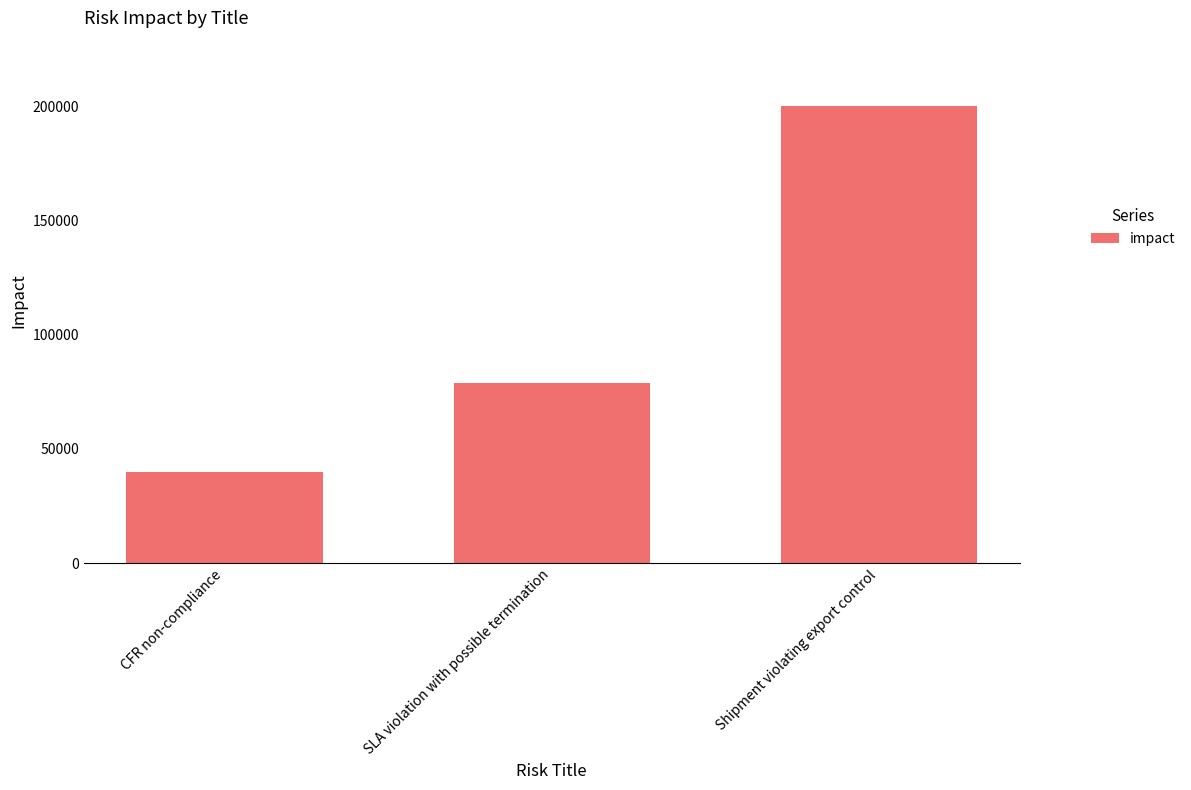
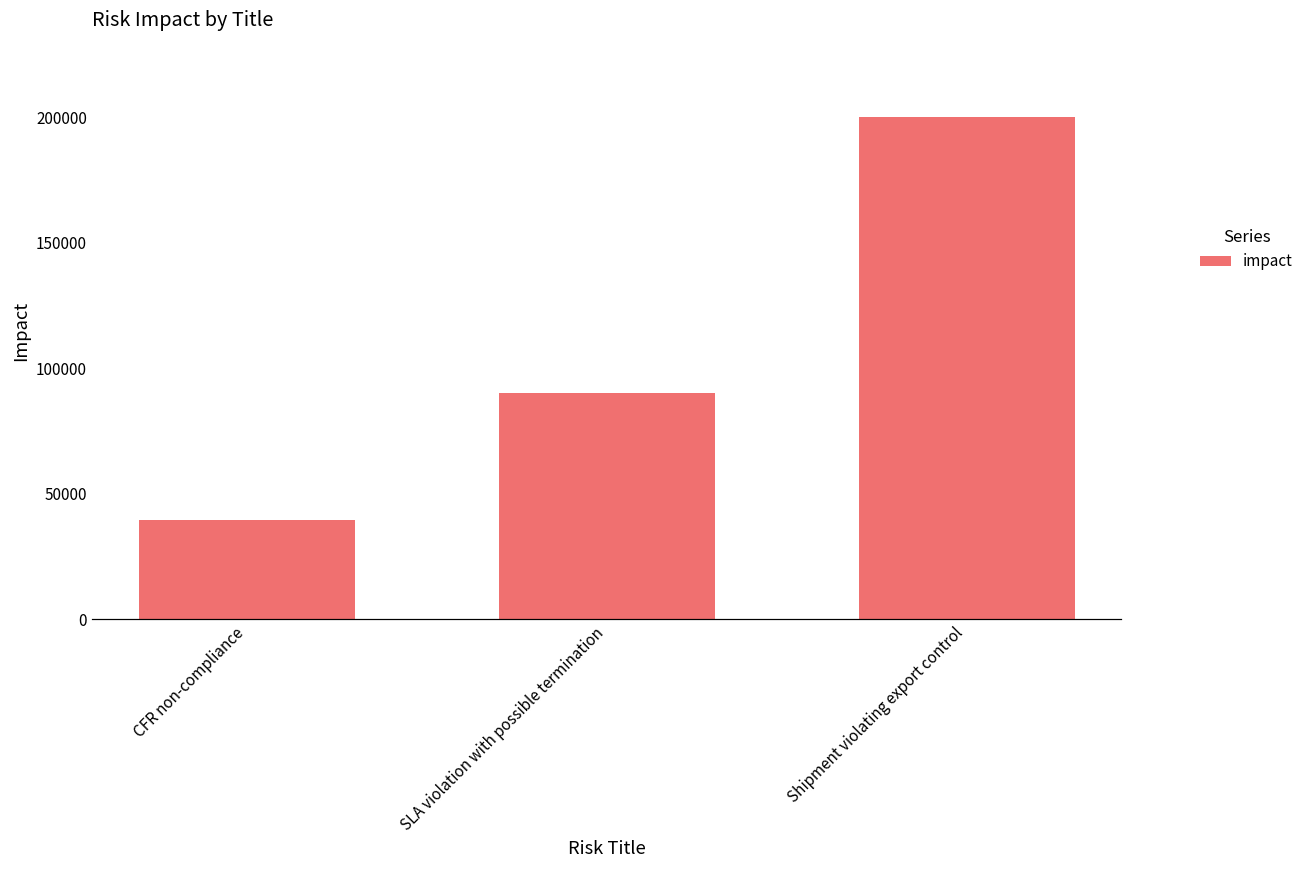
SLA violation with possible termination: 79000 -> 90000
